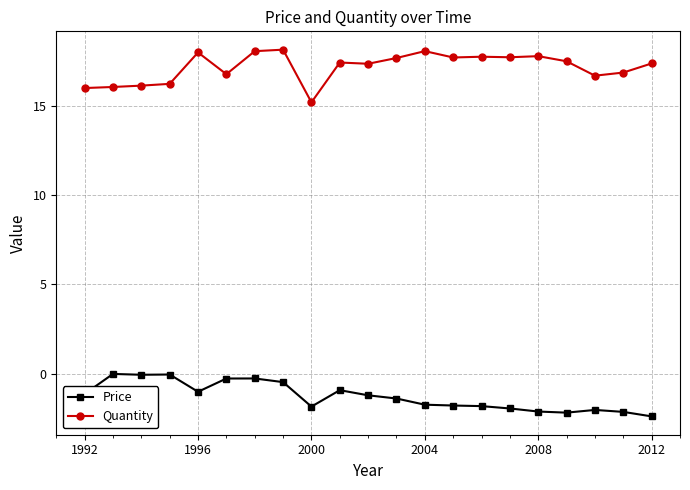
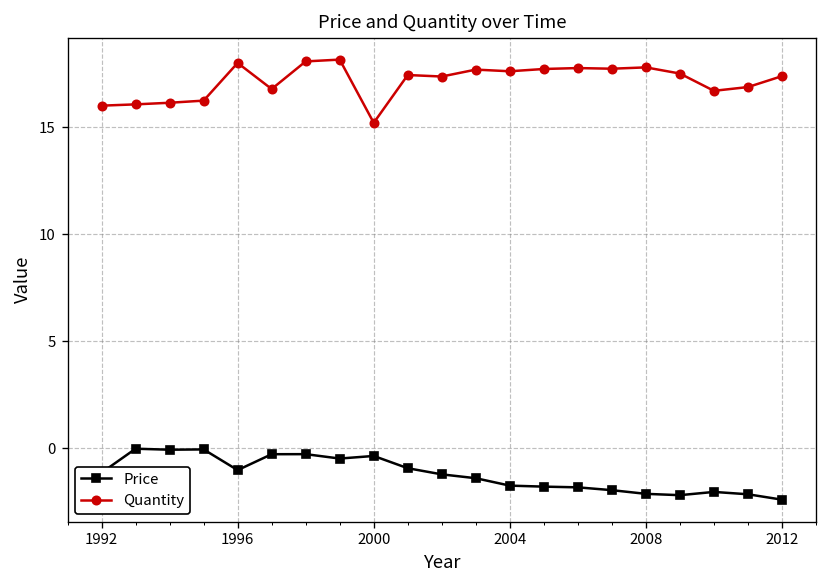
Price, 2000: -1.9 -> -0.4
Quantity, 2004: 18.1 -> 17.6
